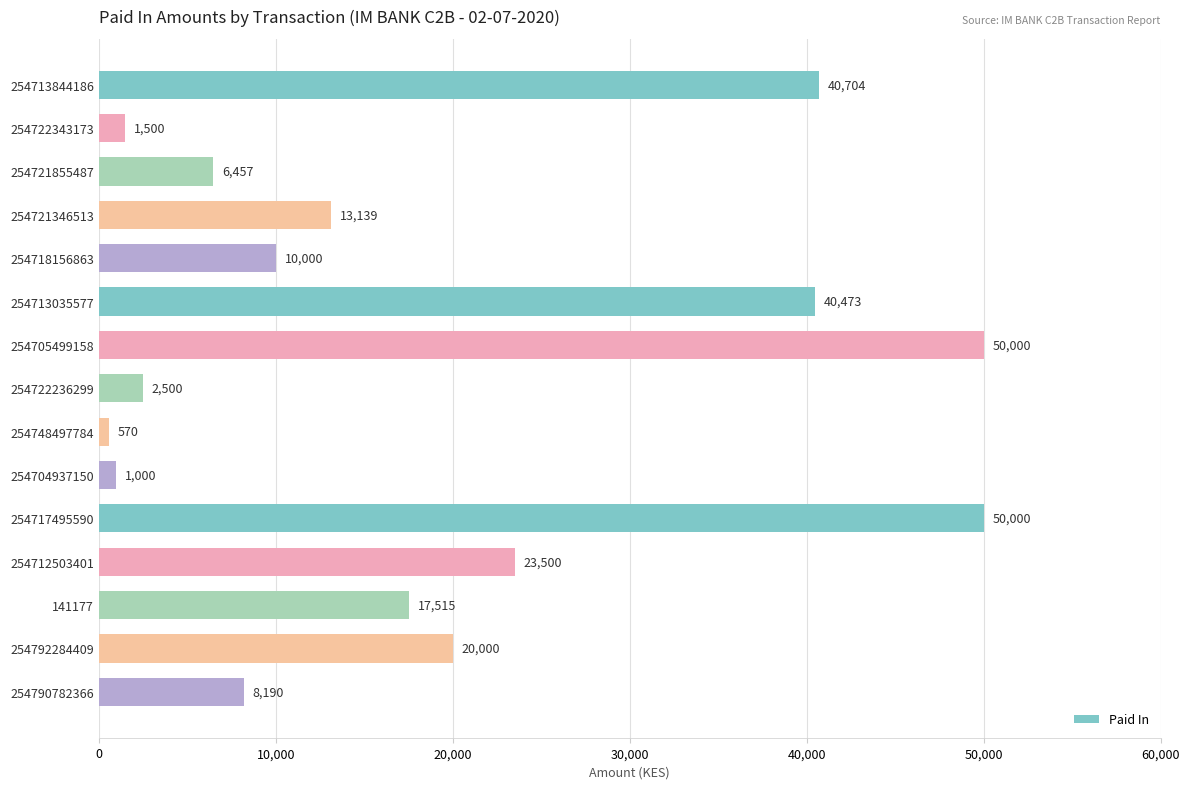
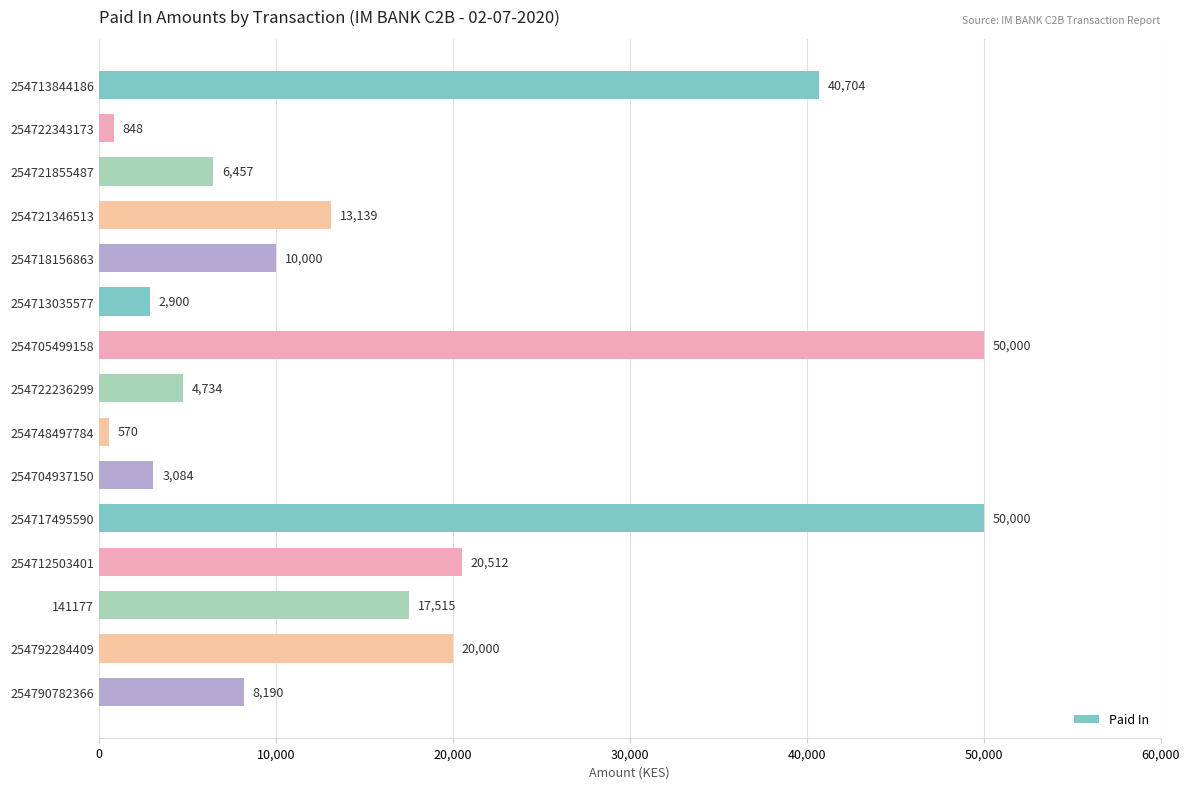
254722343173: 1,500 -> 848
254713035577: 40,473 -> 2,900
254722236299: 2,500 -> 4,734
254704937150: 1,000 -> 3,084
254712503401: 23,500 -> 20,512
